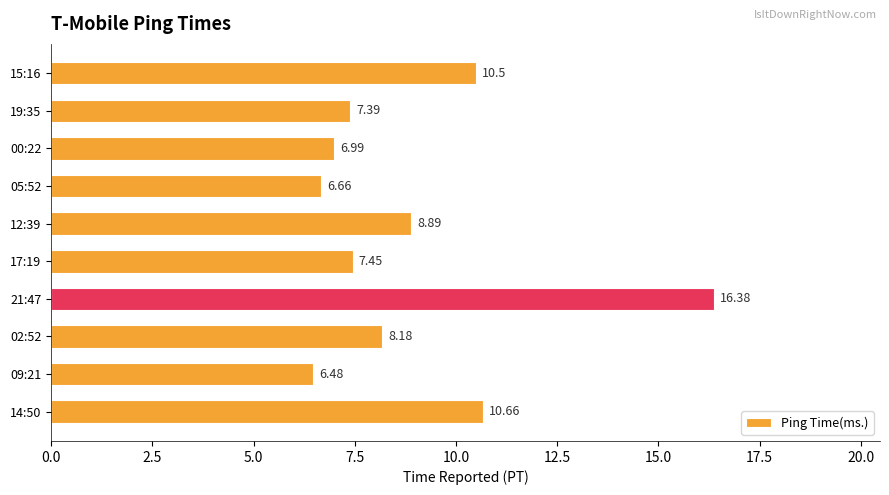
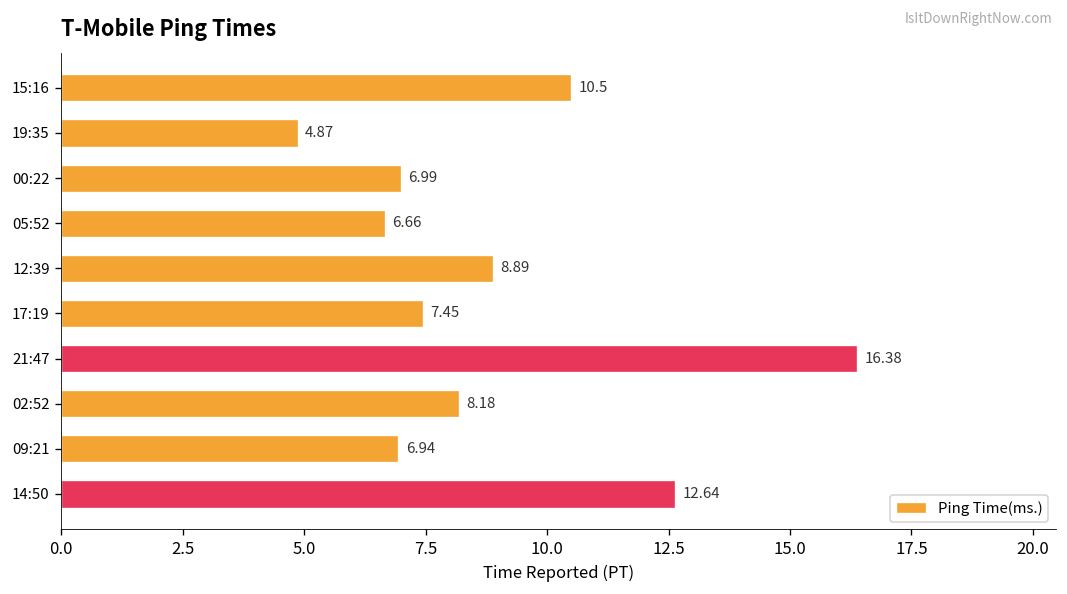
19:35: 7.39 -> 4.87
09:21: 6.48 -> 6.94
14:50: 10.66 -> 12.64
